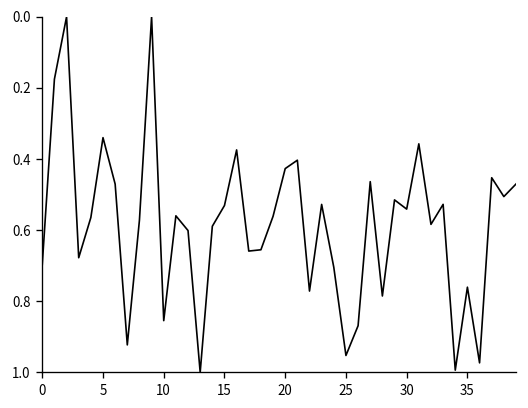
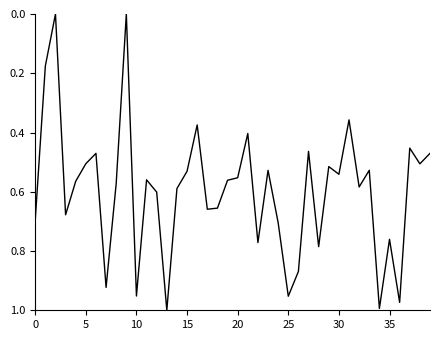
5: 0.34 -> 0.51
10: 0.85 -> 0.95
20: 0.43 -> 0.55
